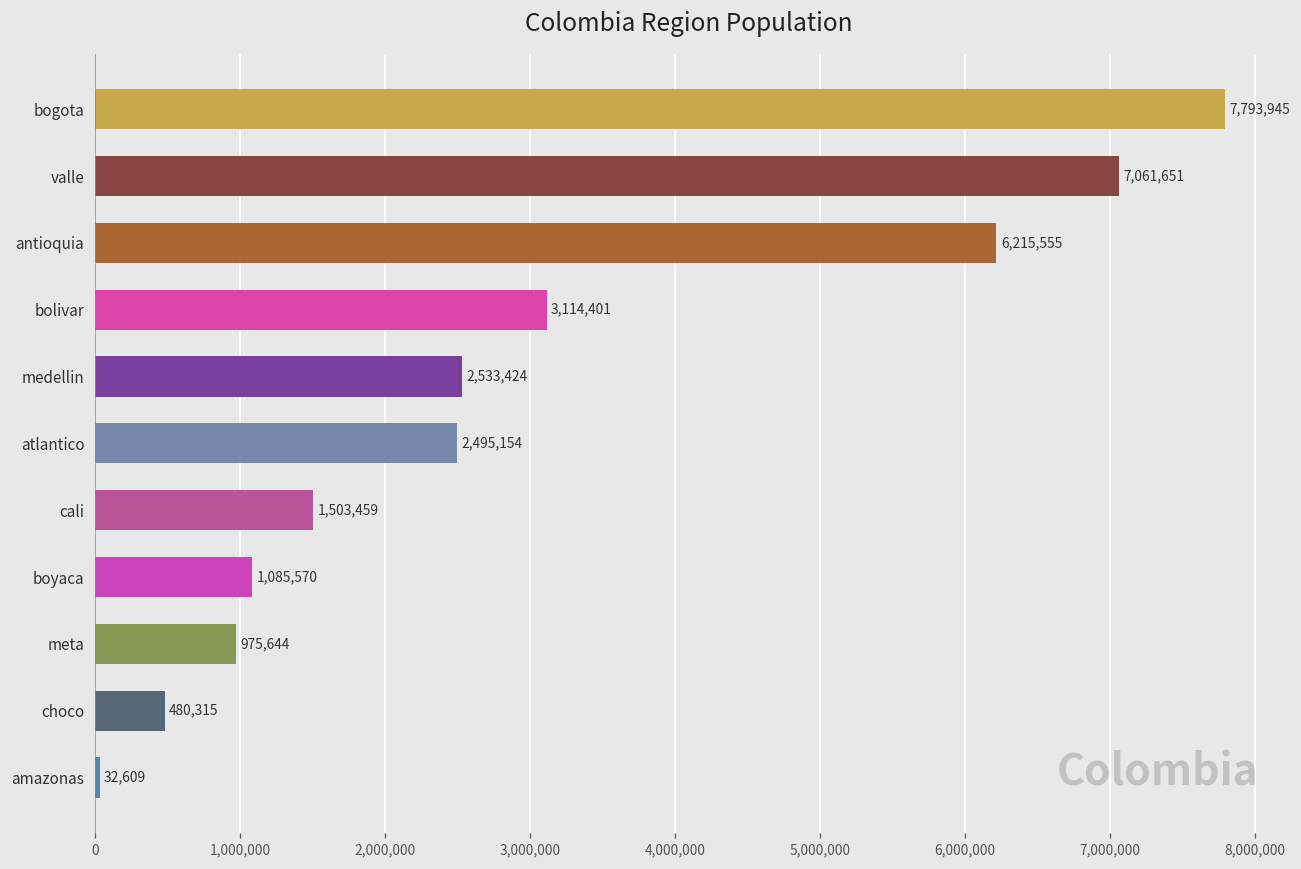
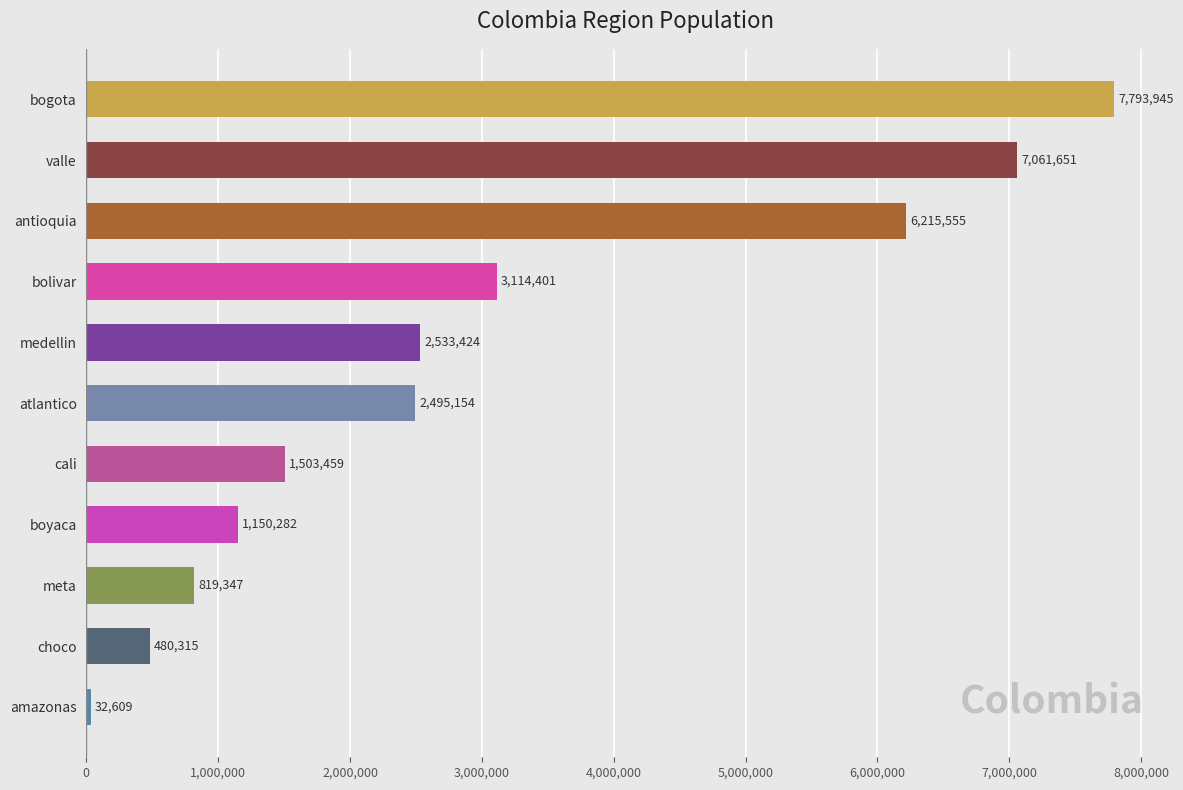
boyaca: 1,085,570 -> 1,150,282
meta: 975,644 -> 819,347
